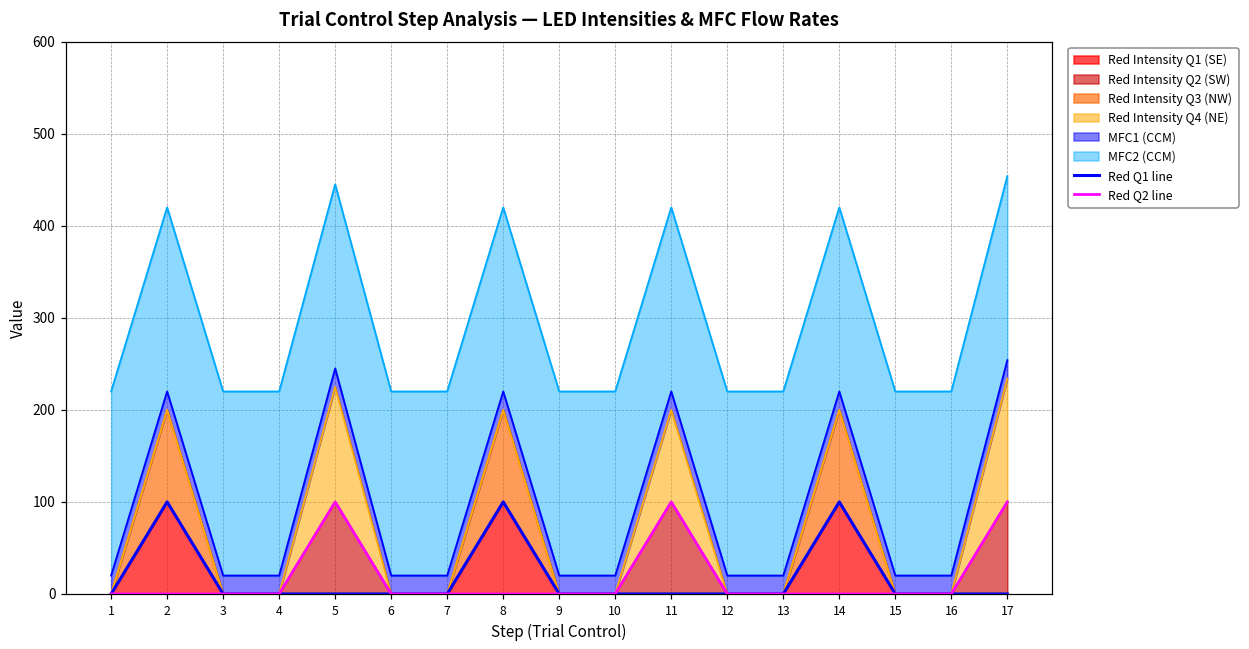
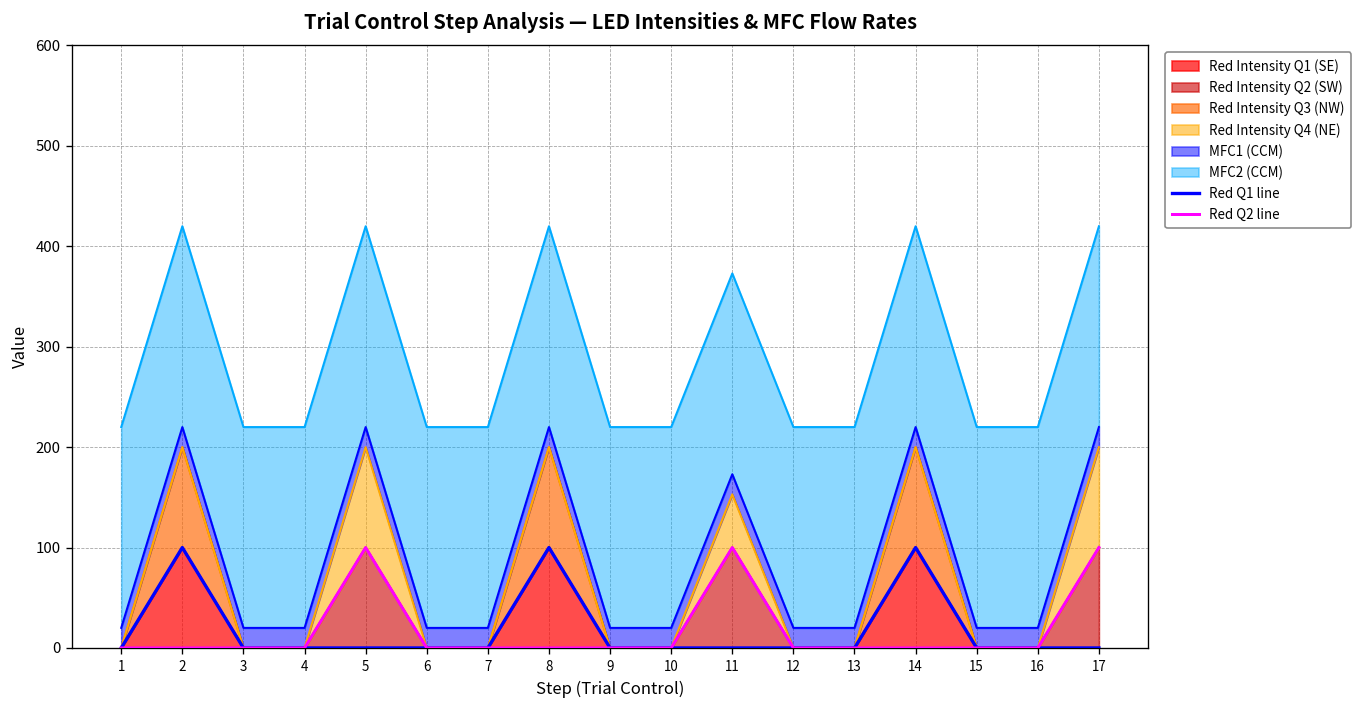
Red Intensity Q4 (NE), 5: 130 -> 100
Red Intensity Q4 (NE), 11: 100 -> 50
Red Intensity Q4 (NE), 17: 130 -> 100
